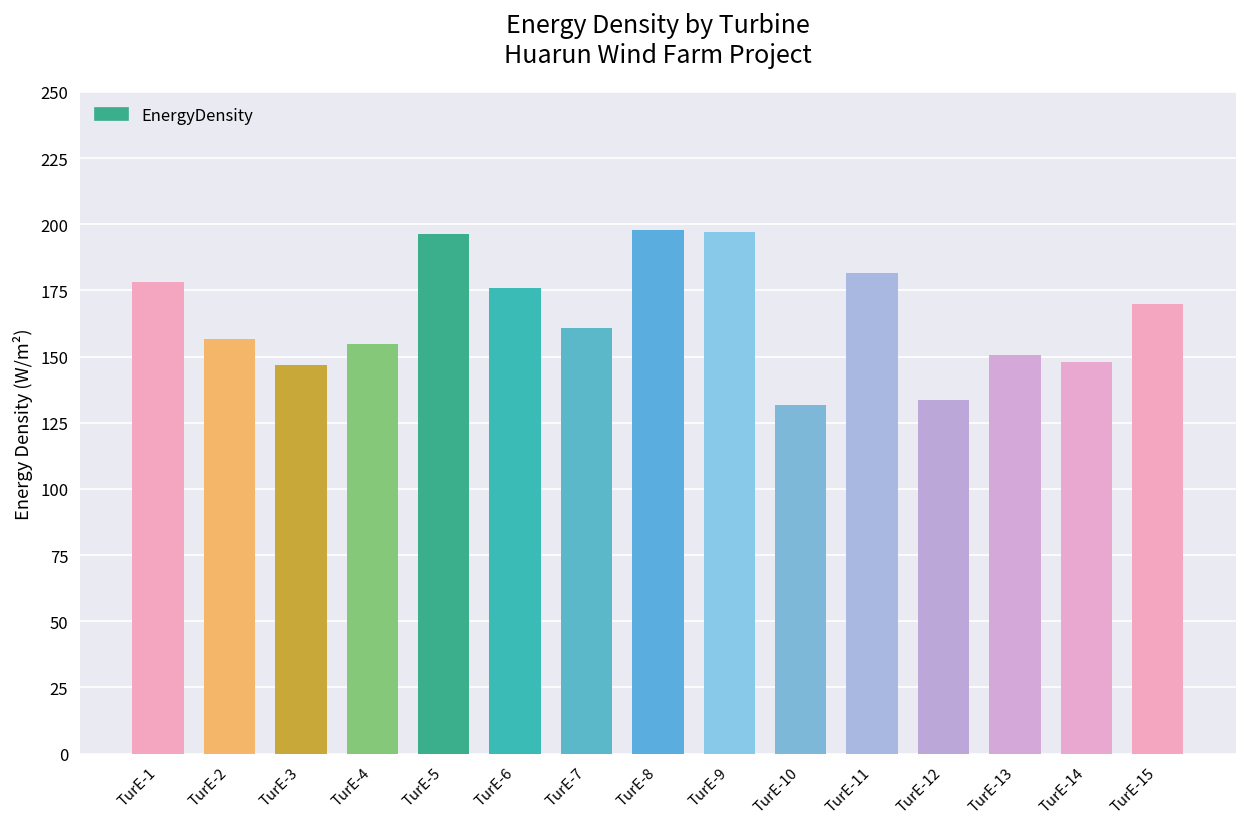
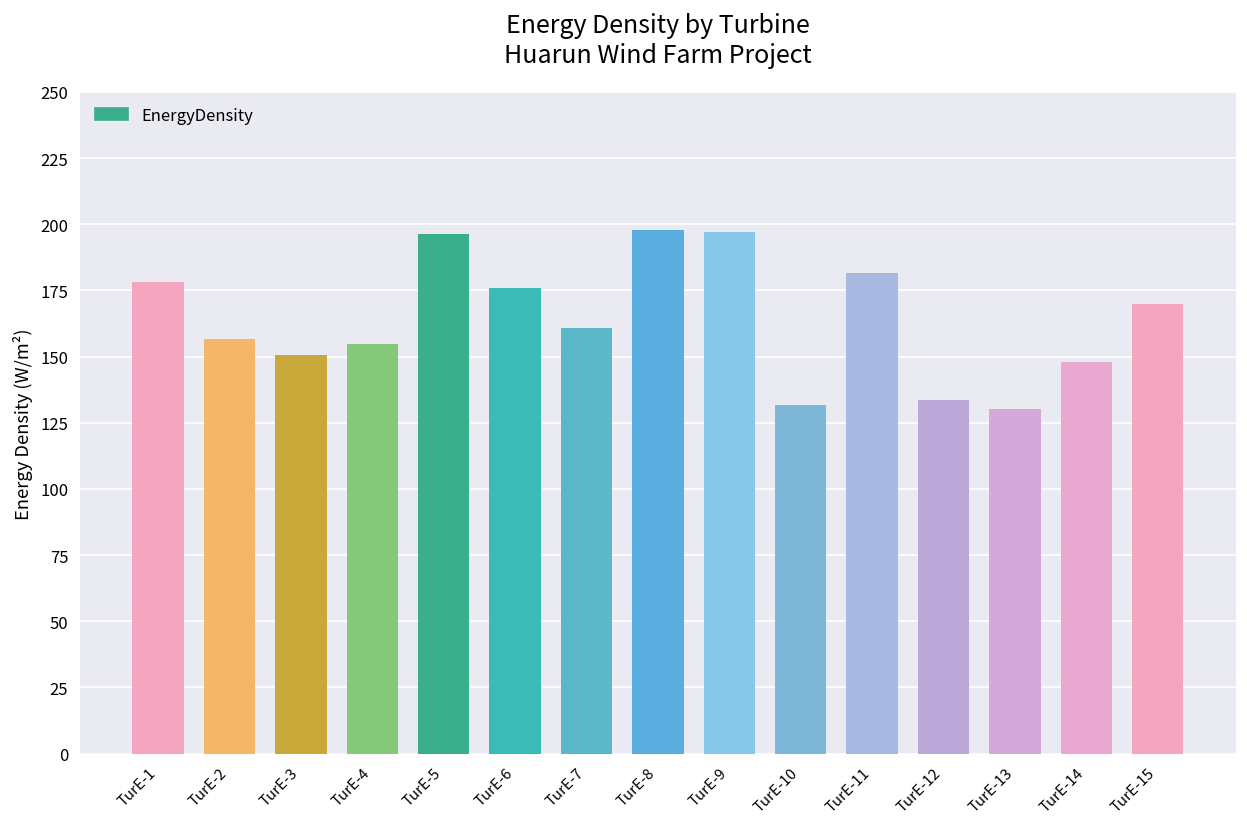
TurE-3: 147 -> 151
TurE-13: 151 -> 130
